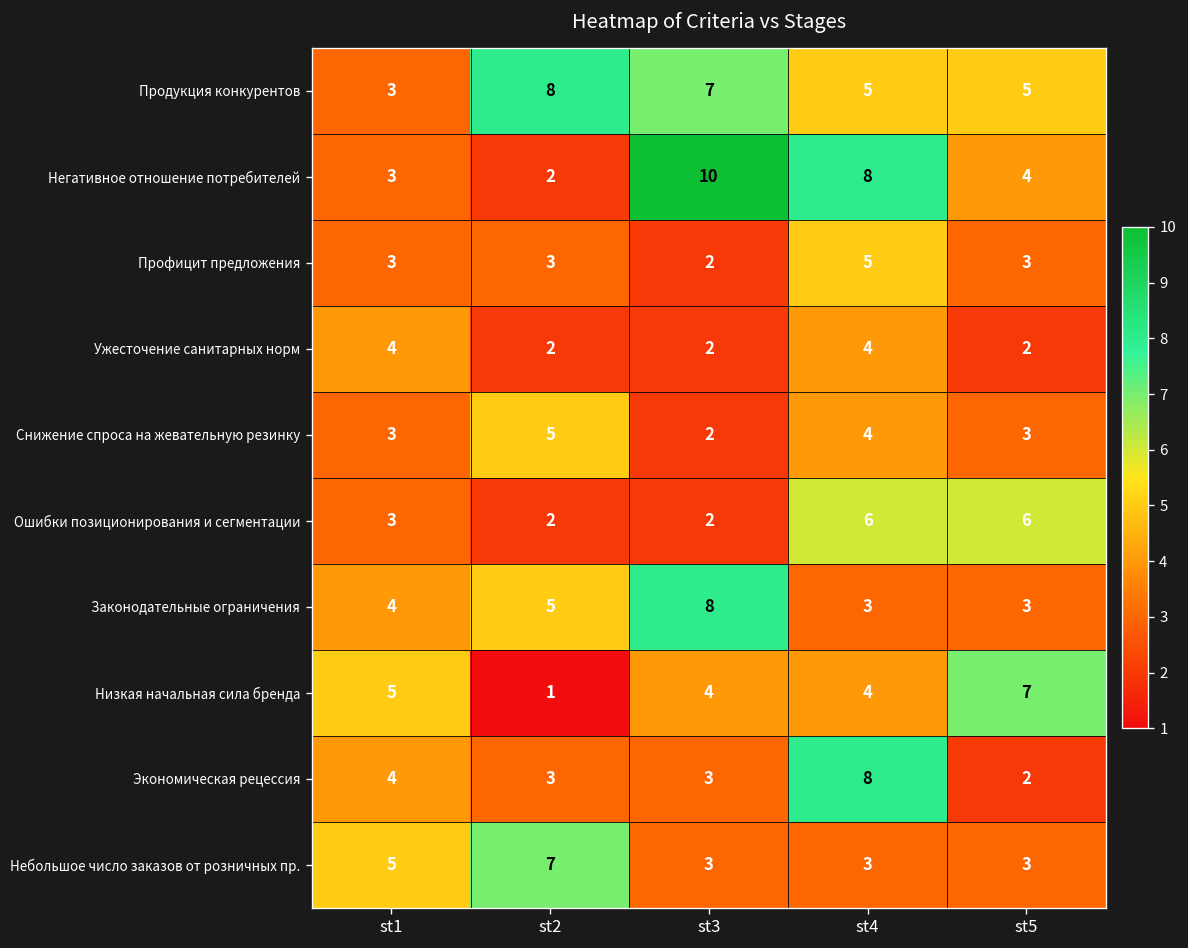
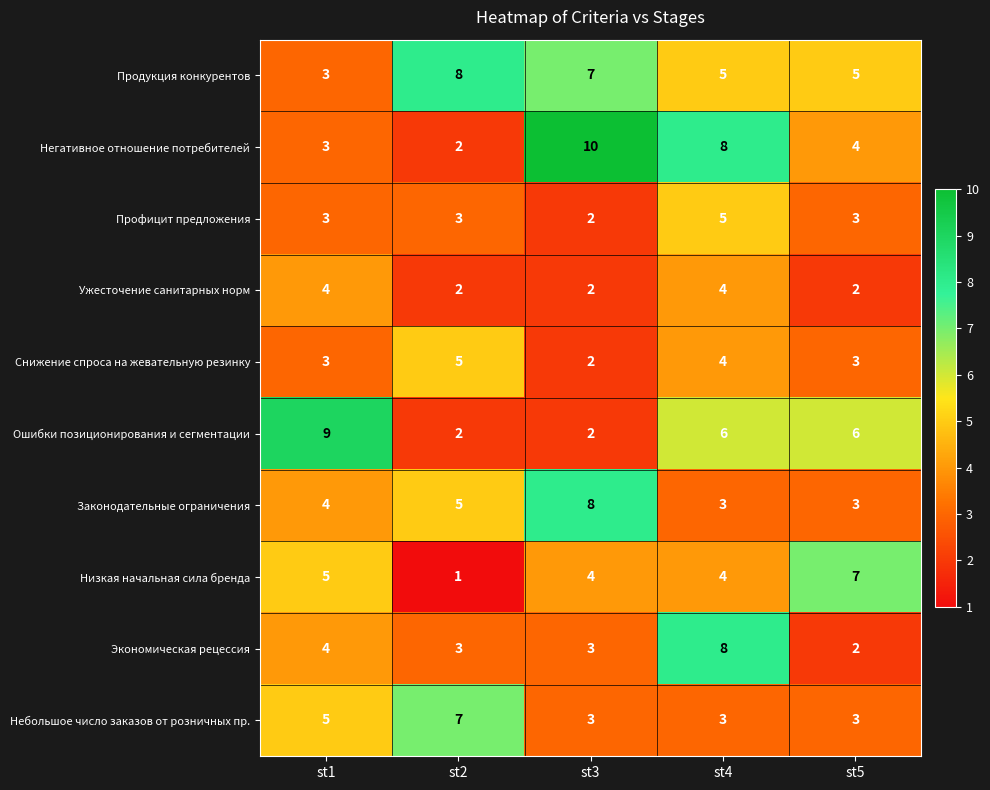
Ошибки позиционирования и сегментации, st1: 3 -> 9
